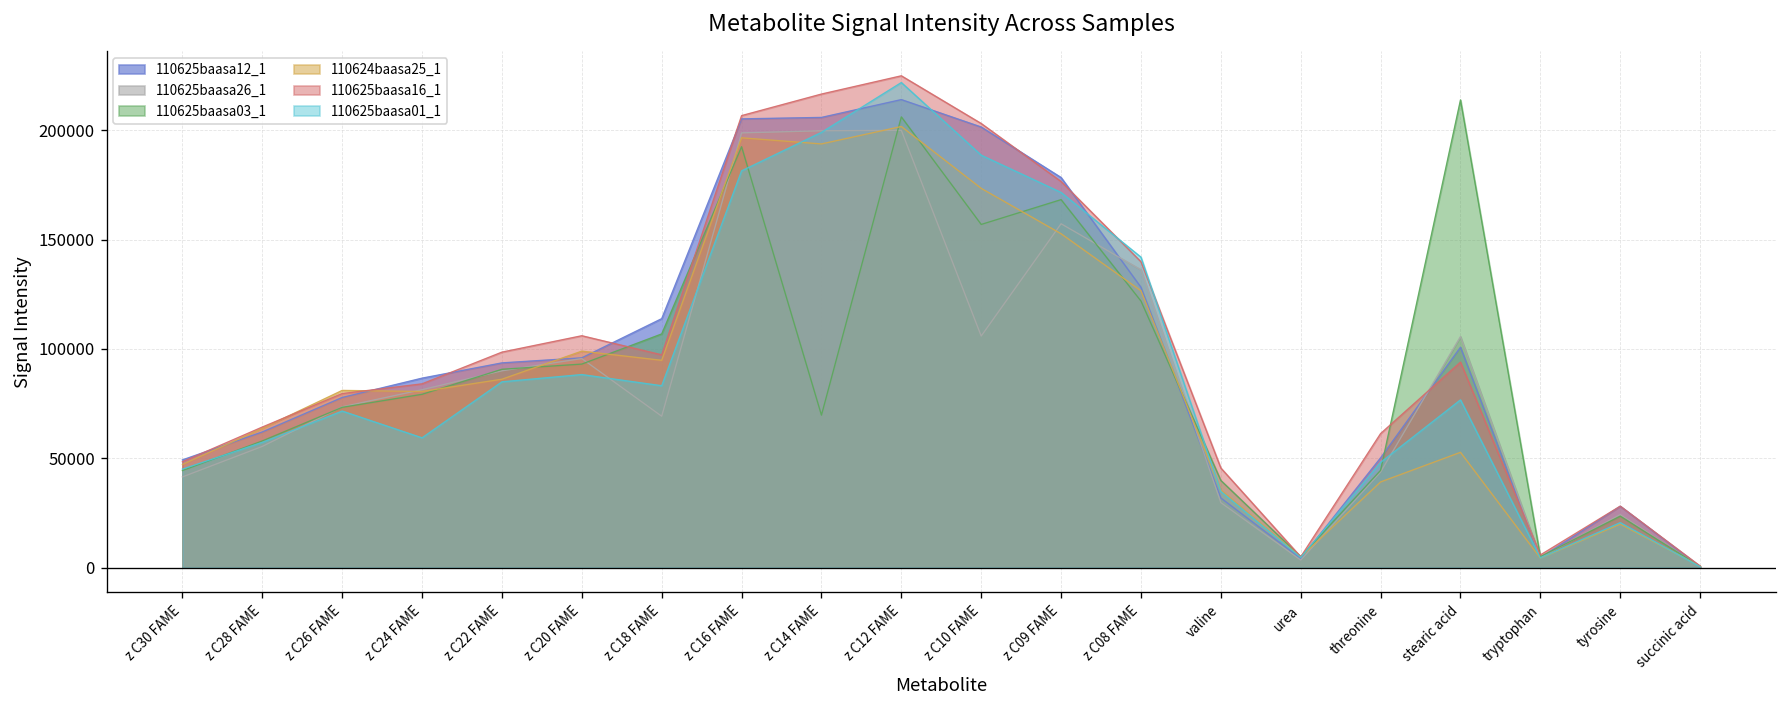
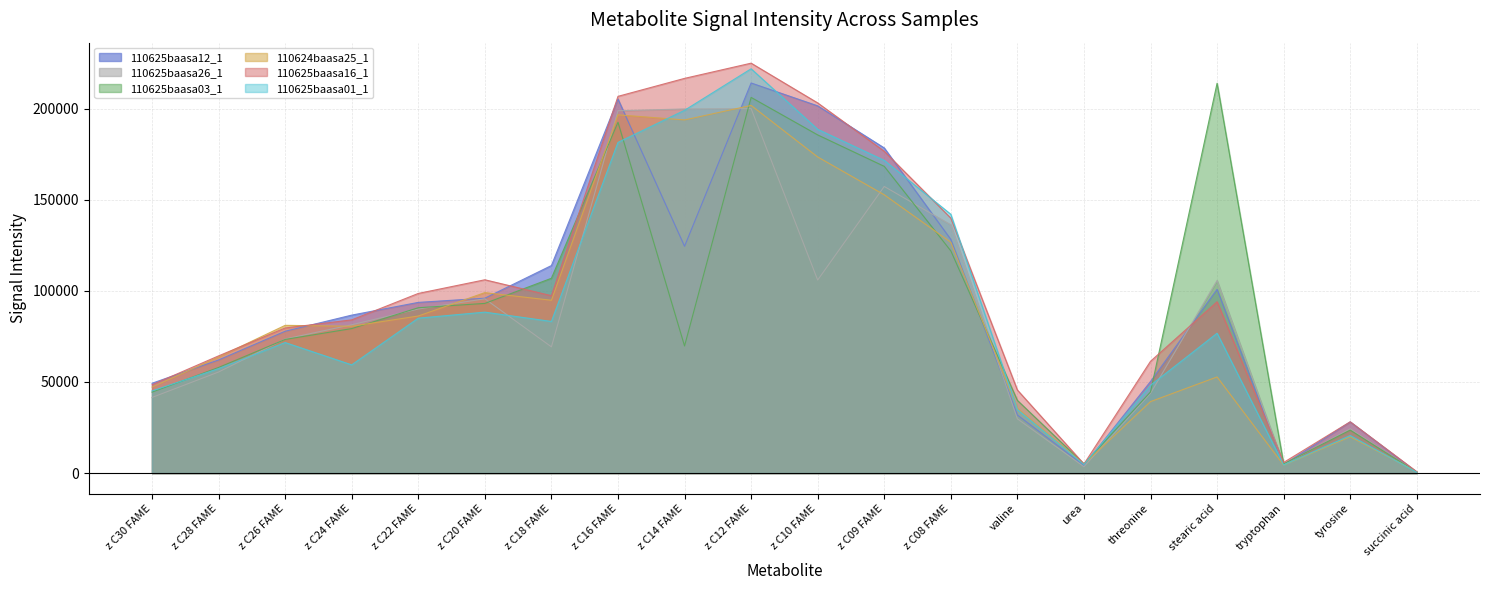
110625baasa12_1, z C14 FAME: 206000 -> 124000
110625baasa03_1, z C10 FAME: 157000 -> 186000
